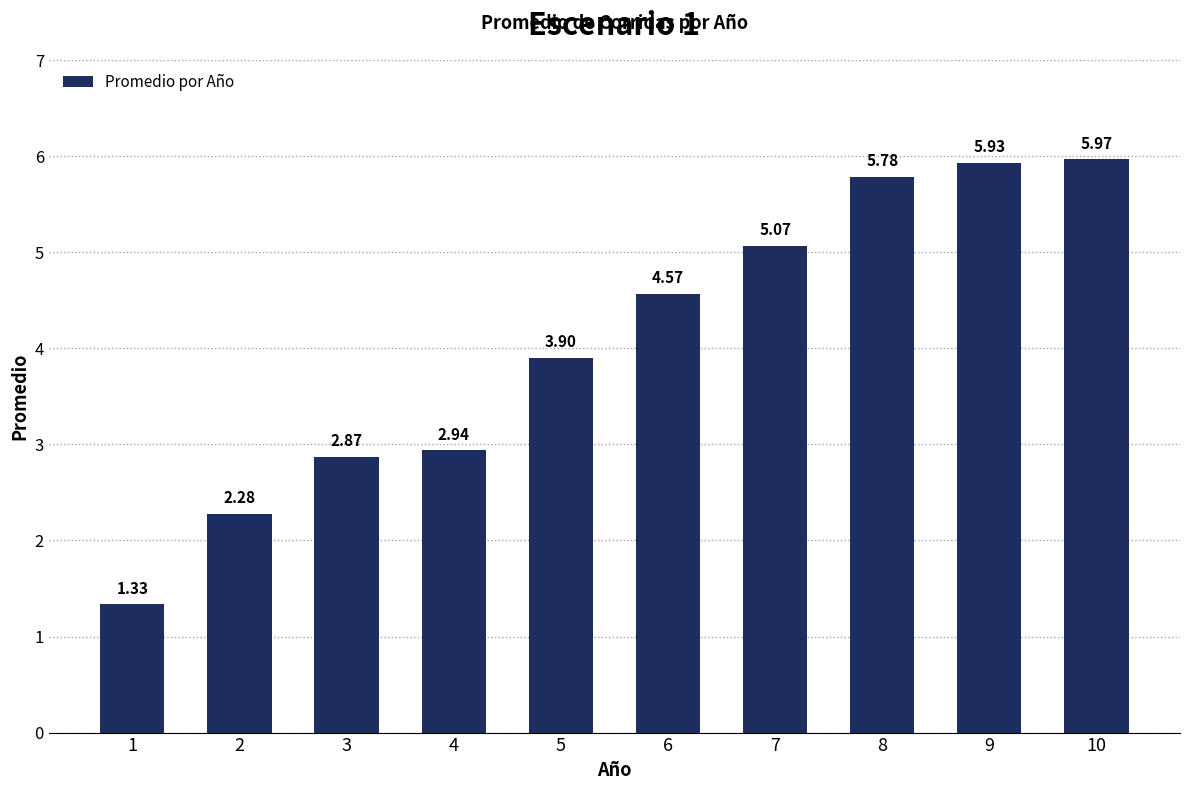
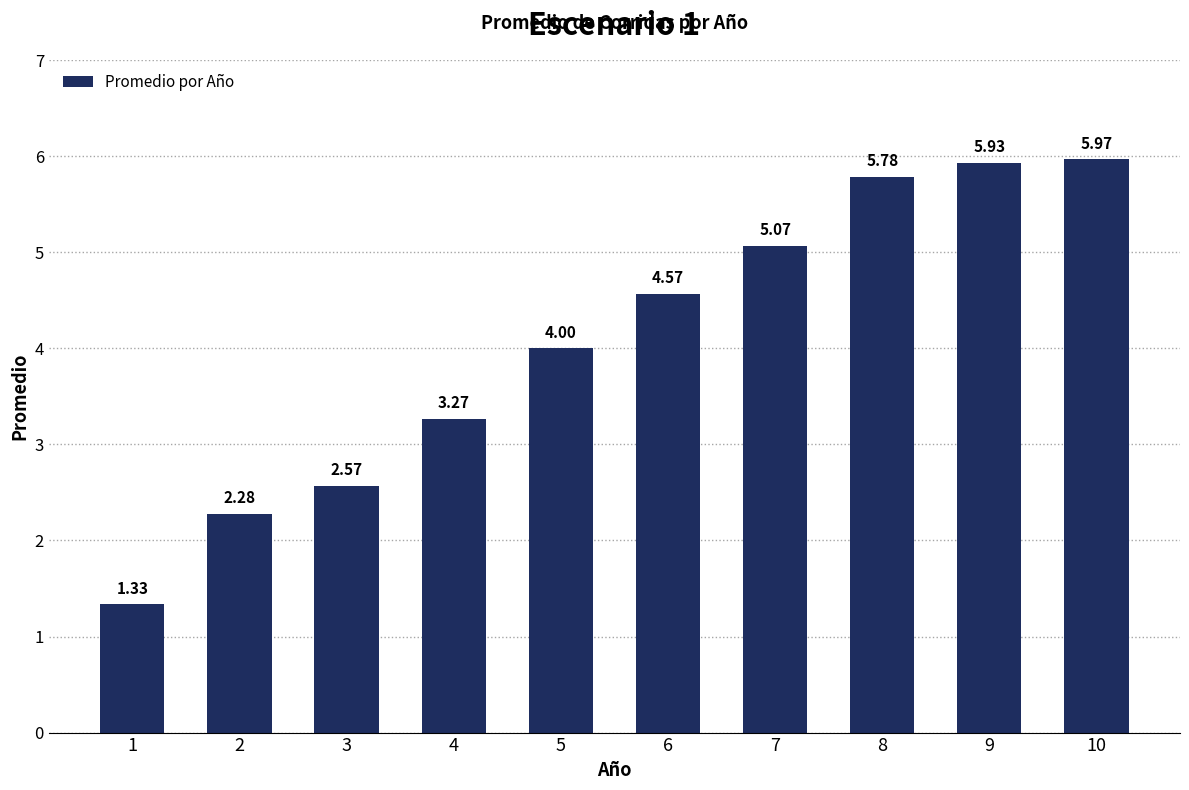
3: 2.87 -> 2.57
4: 2.94 -> 3.27
5: 3.90 -> 4.00
